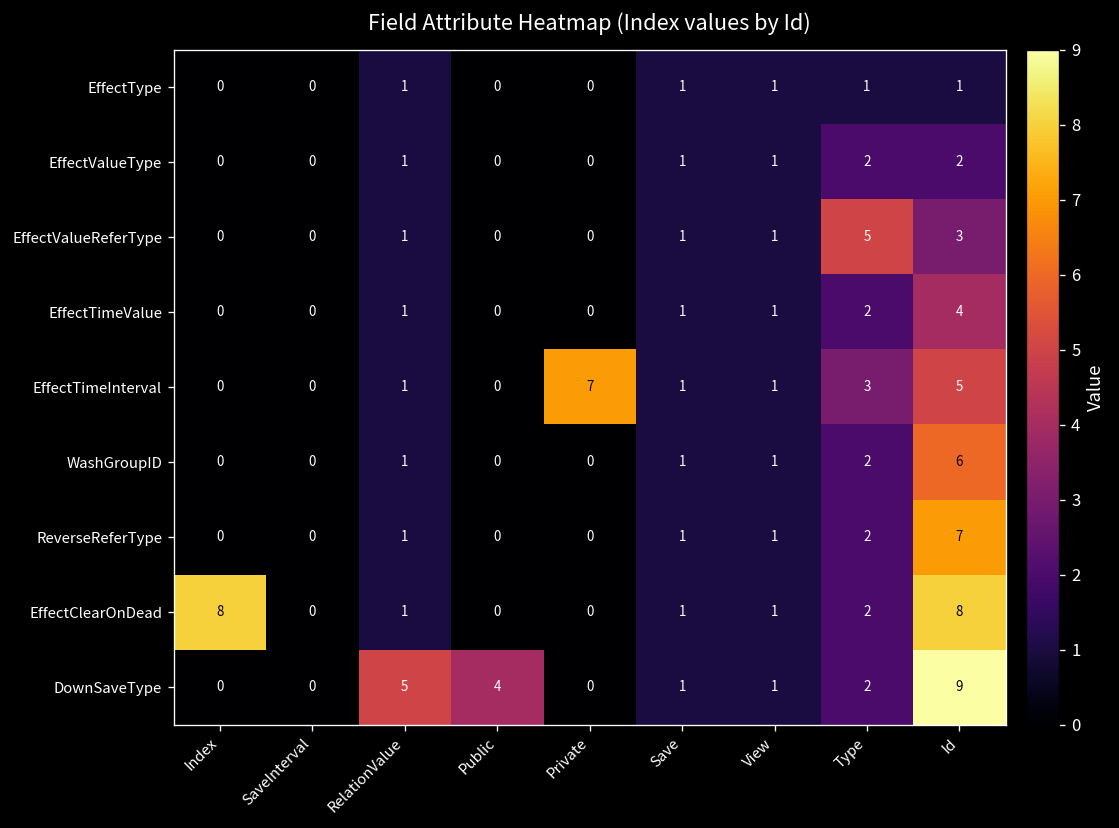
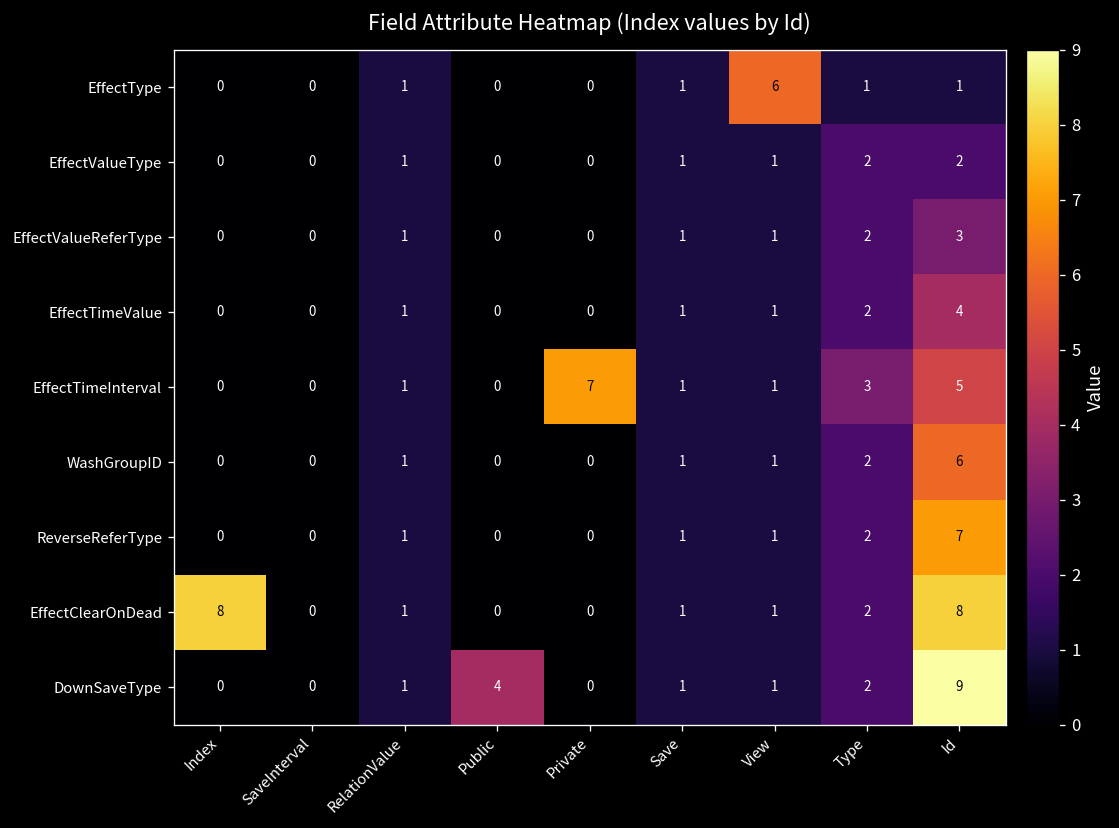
EffectType, View: 1 -> 6
EffectValueReferType, Type: 5 -> 2
DownSaveType, RelationValue: 5 -> 1
